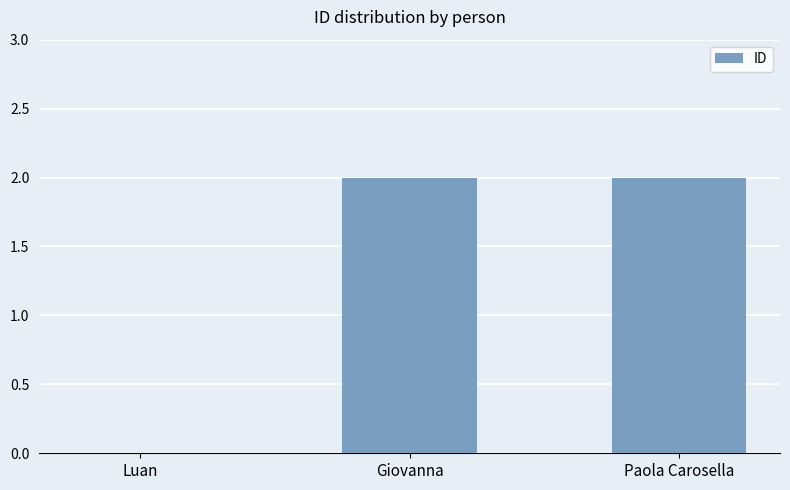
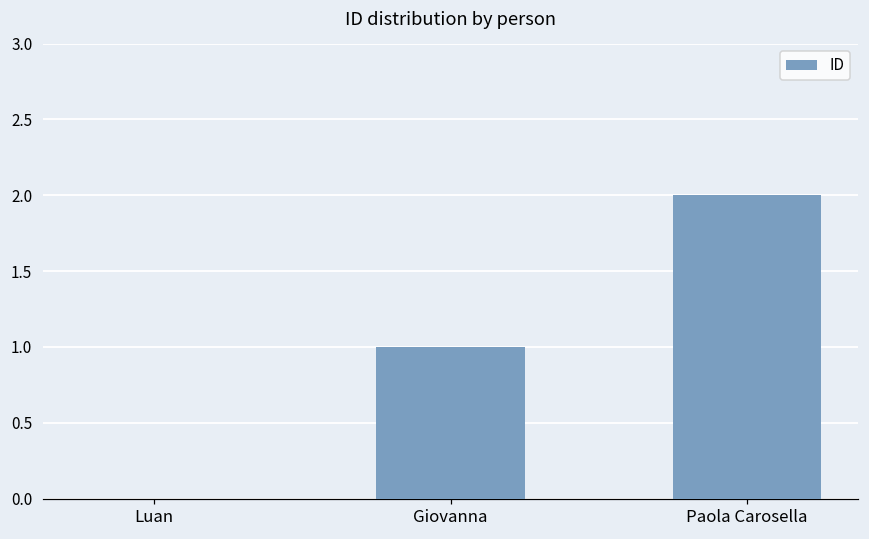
Giovanna: 2 -> 1
